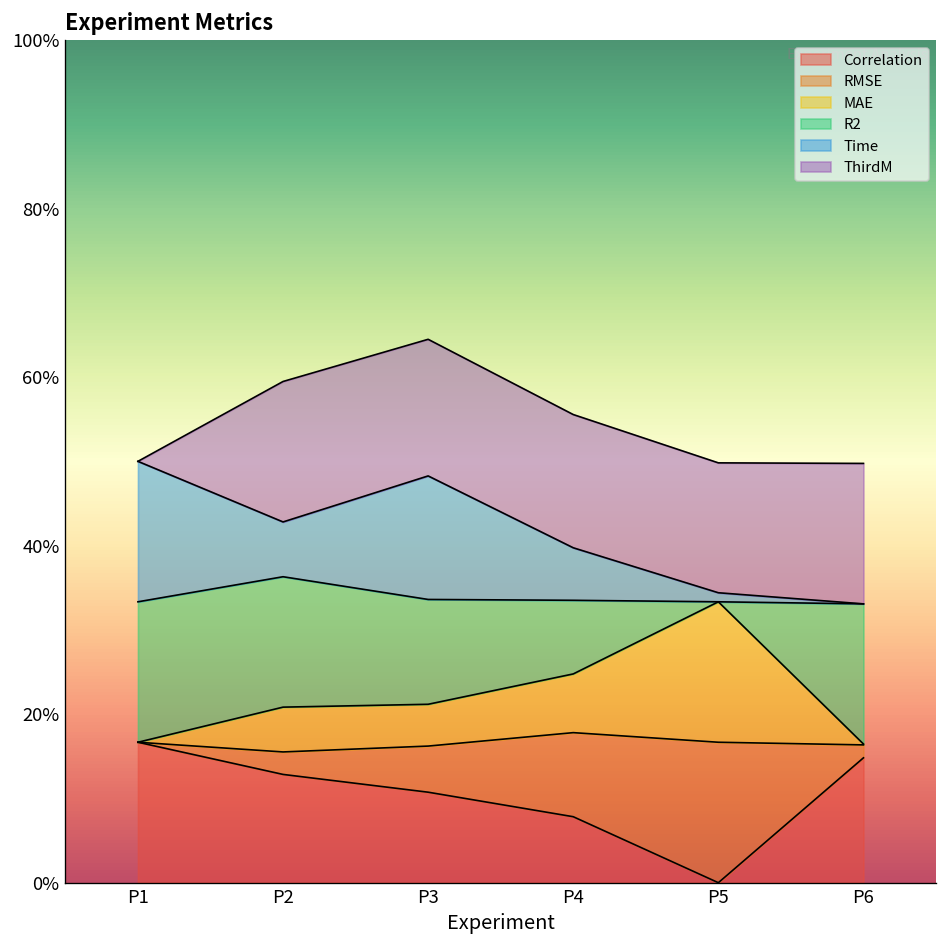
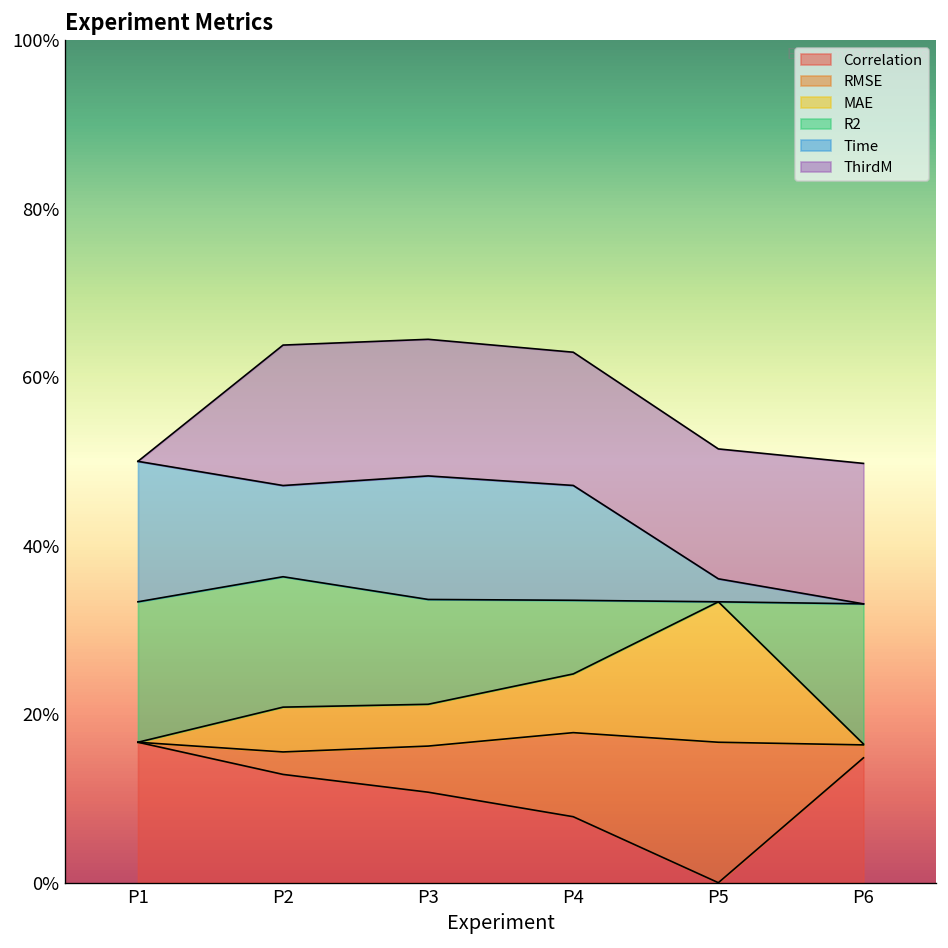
Time, P2: 7% -> 11%
Time, P4: 6% -> 14%
Time, P5: 1% -> 3%
